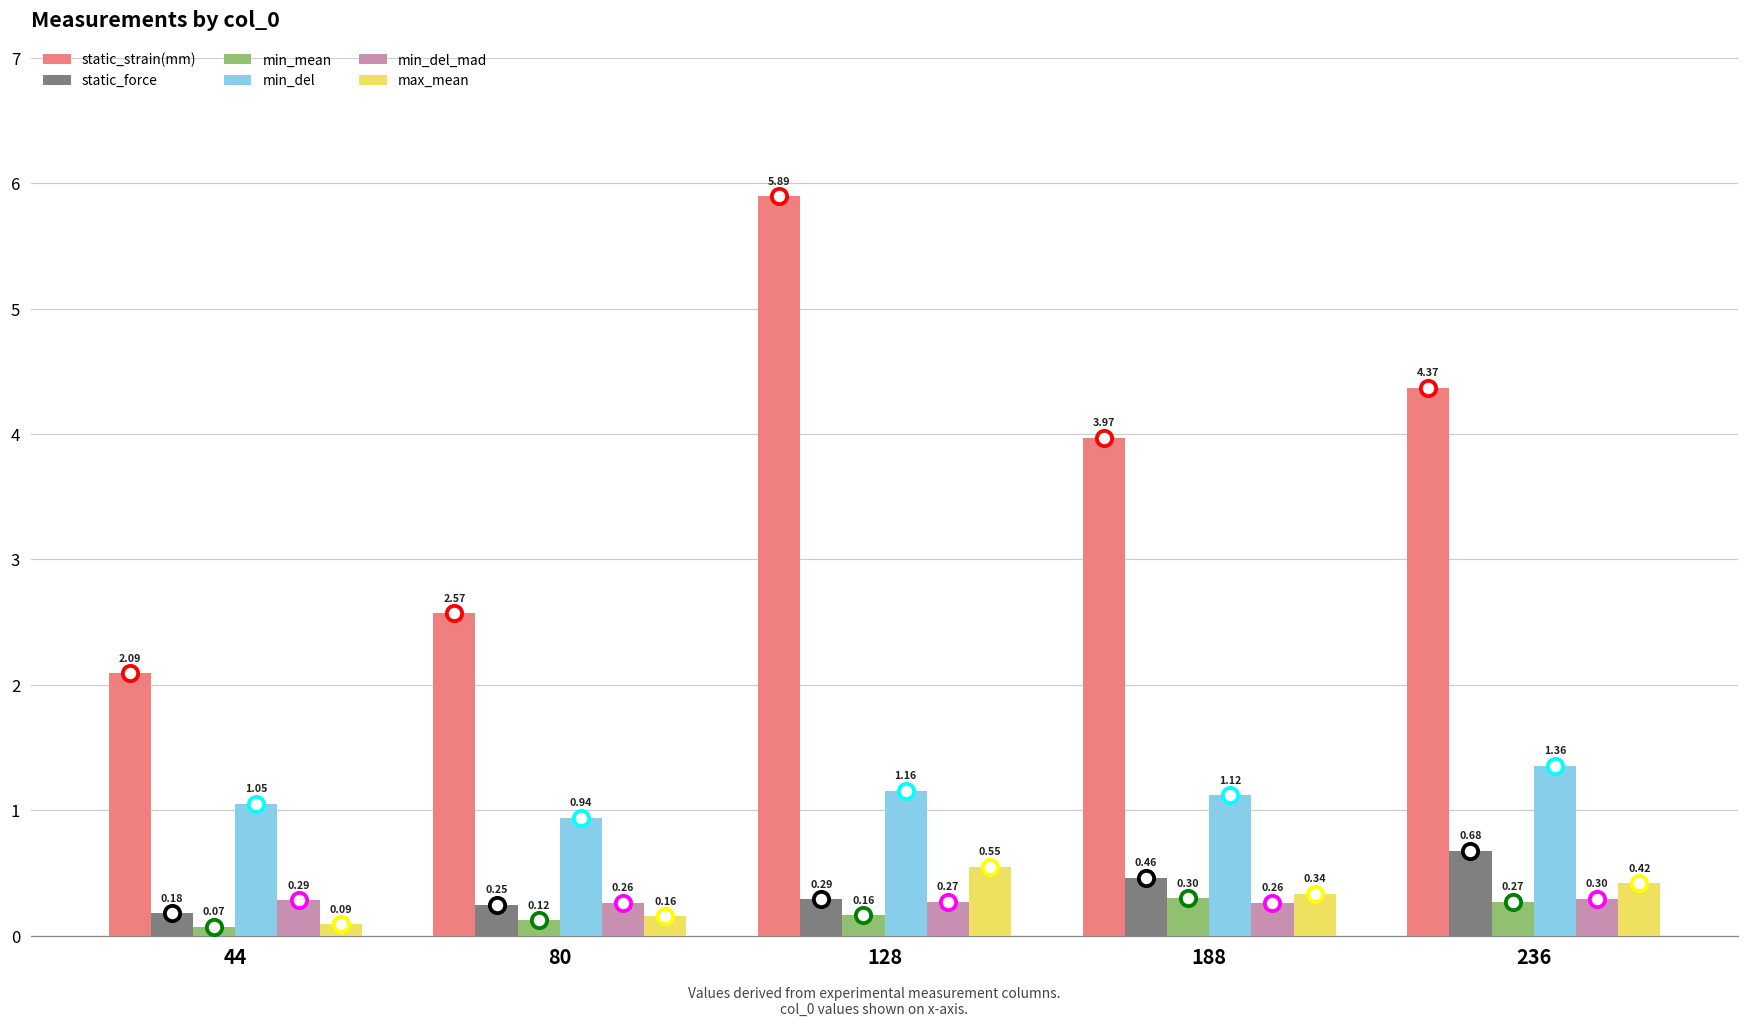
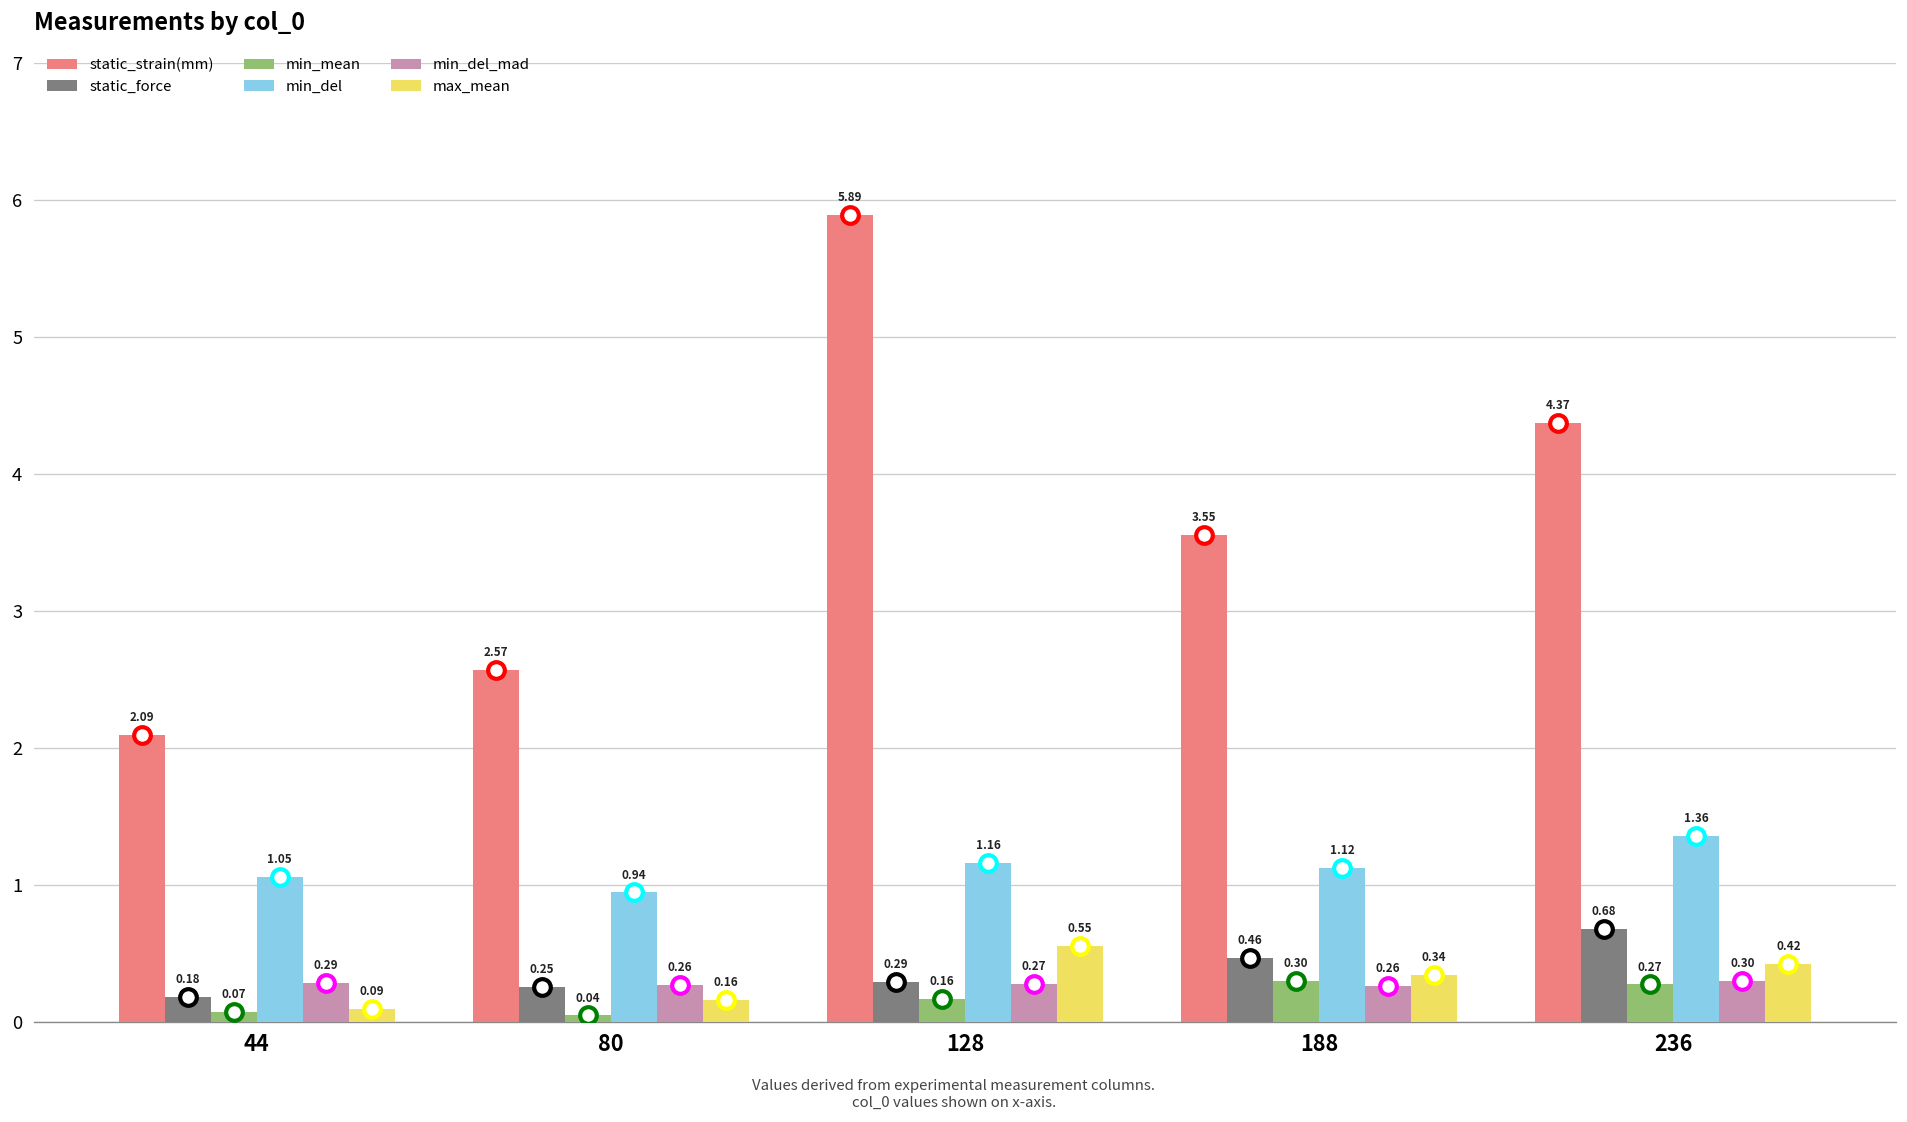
min_mean, 80: 0.12 -> 0.04
static_strain(mm), 188: 3.97 -> 3.55
